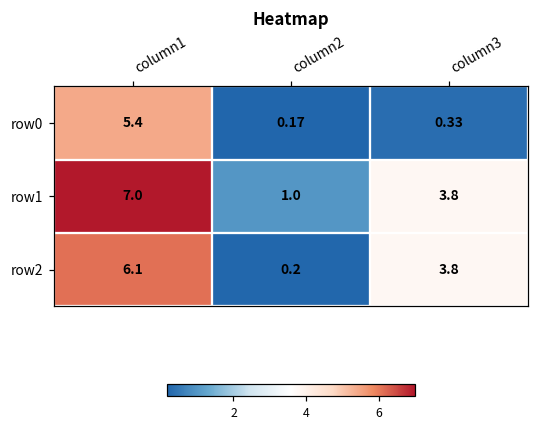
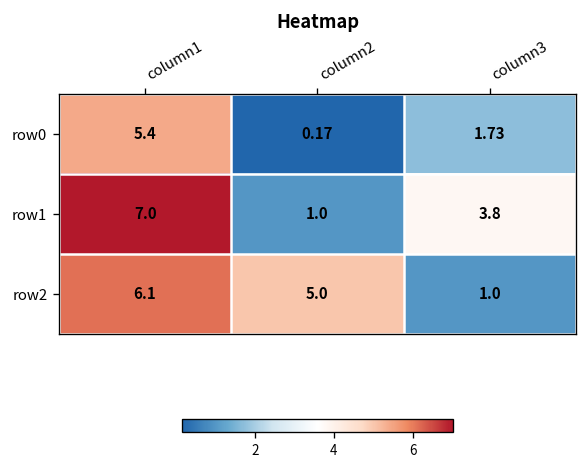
row0, column3: 0.33 -> 1.73
row2, column2: 0.2 -> 5.0
row2, column3: 3.8 -> 1.0
